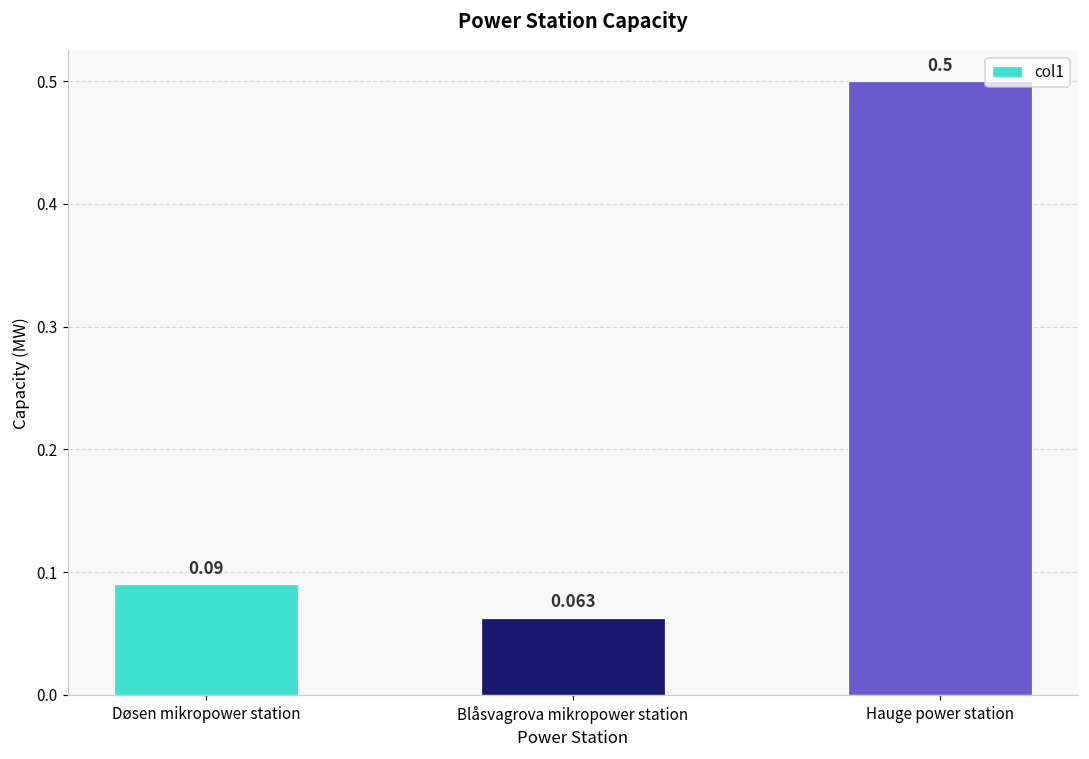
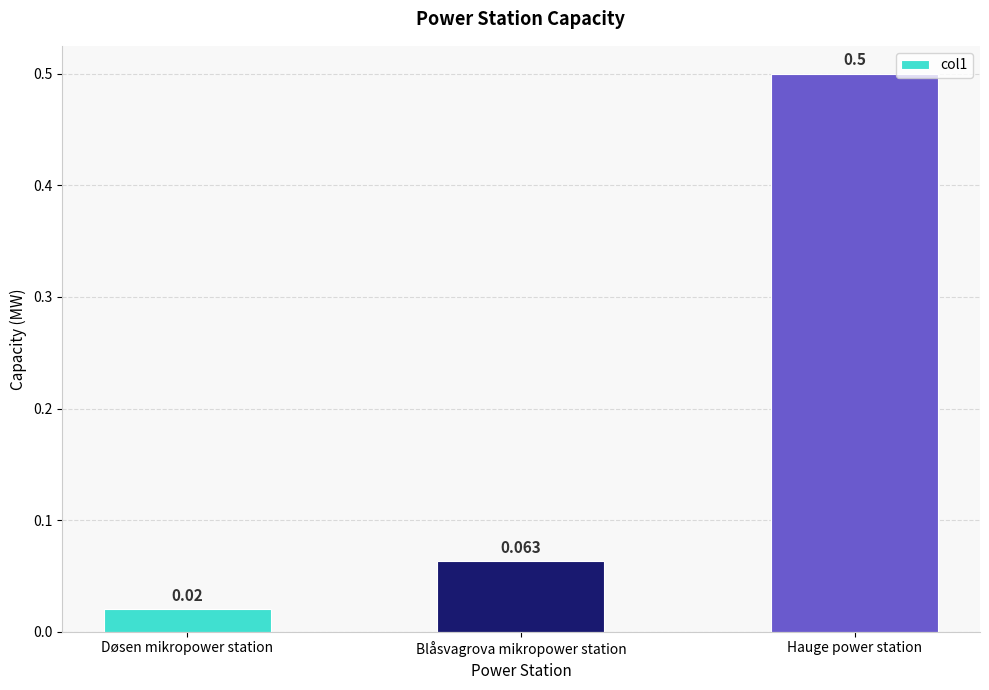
Døsen mikropower station: 0.09 -> 0.02
